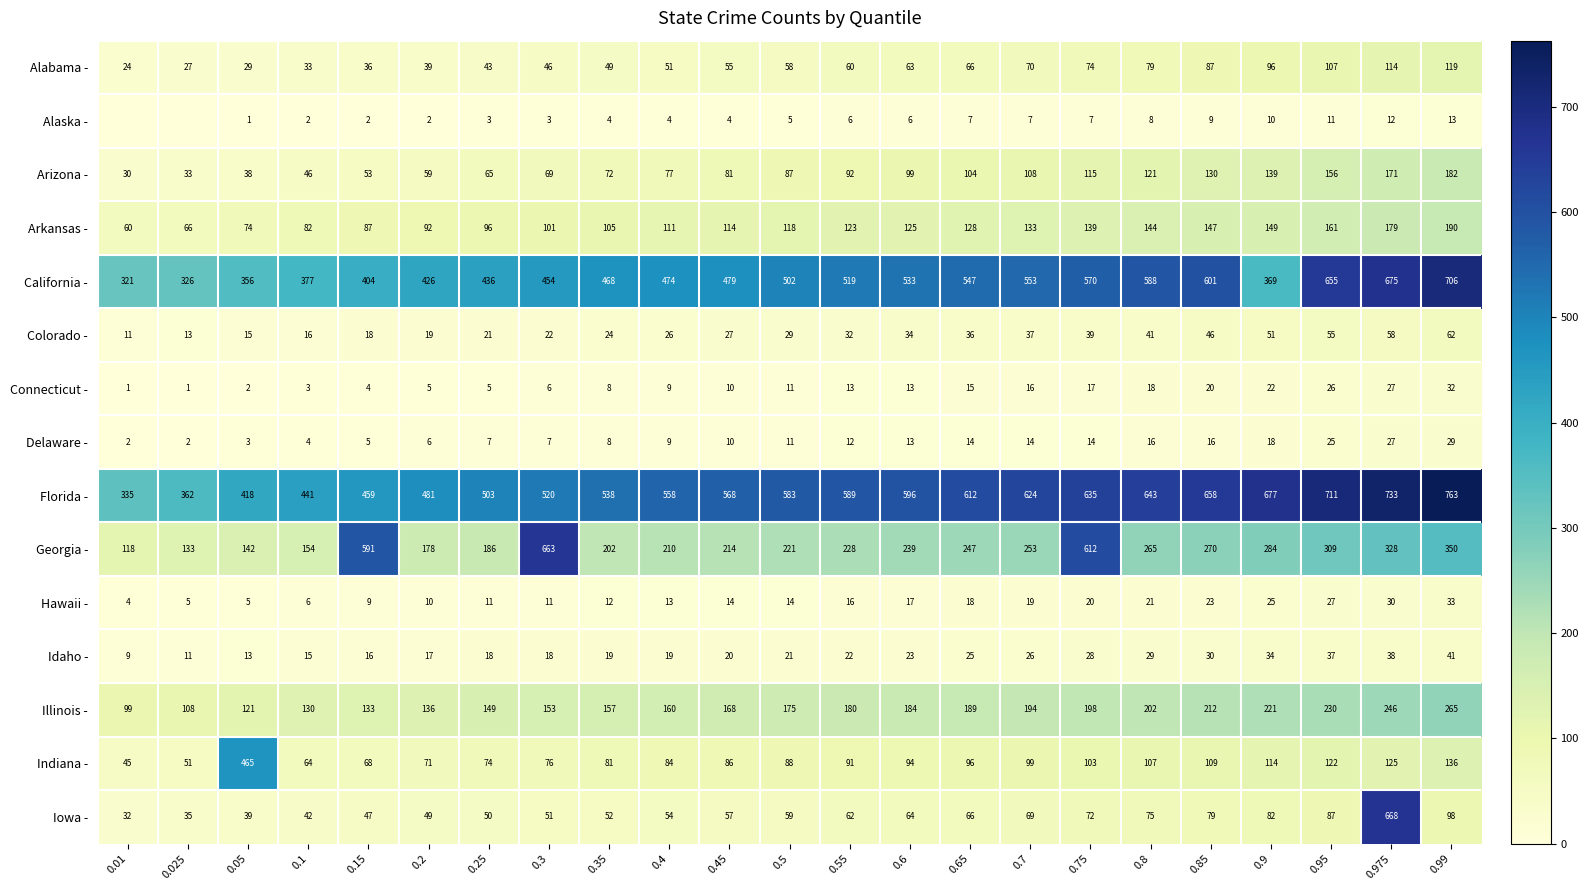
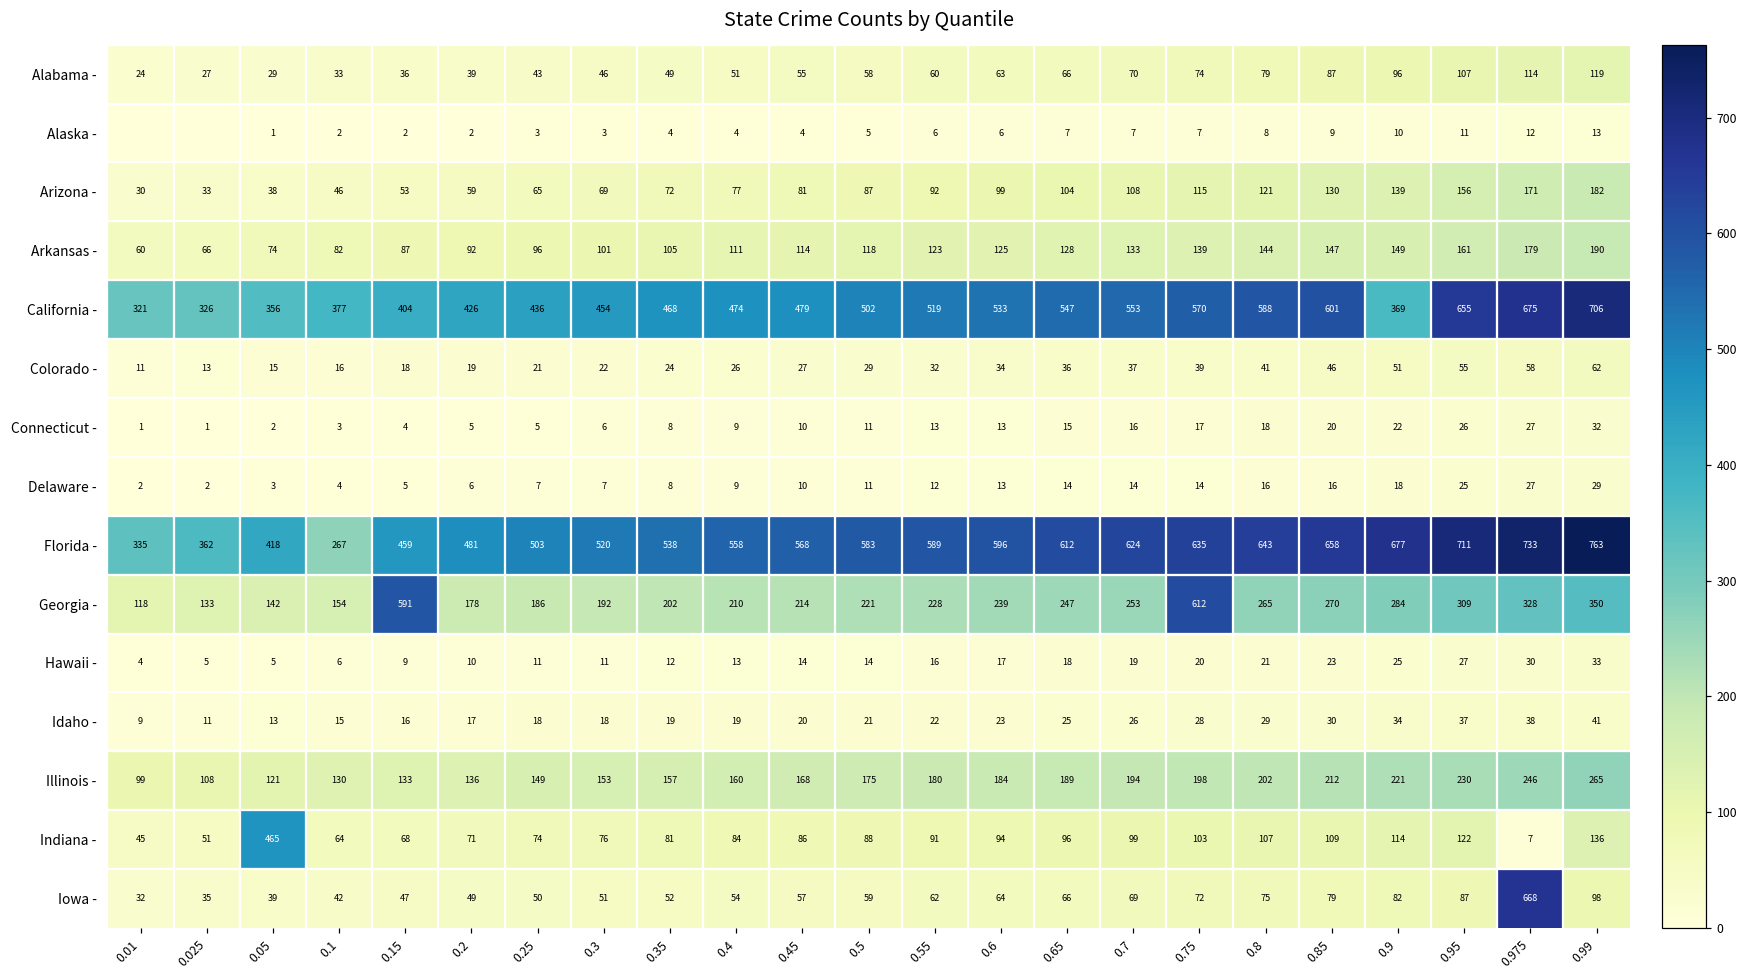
Florida -, 0.1: 441 -> 267
Georgia -, 0.3: 663 -> 192
Indiana -, 0.975: 125 -> 7
